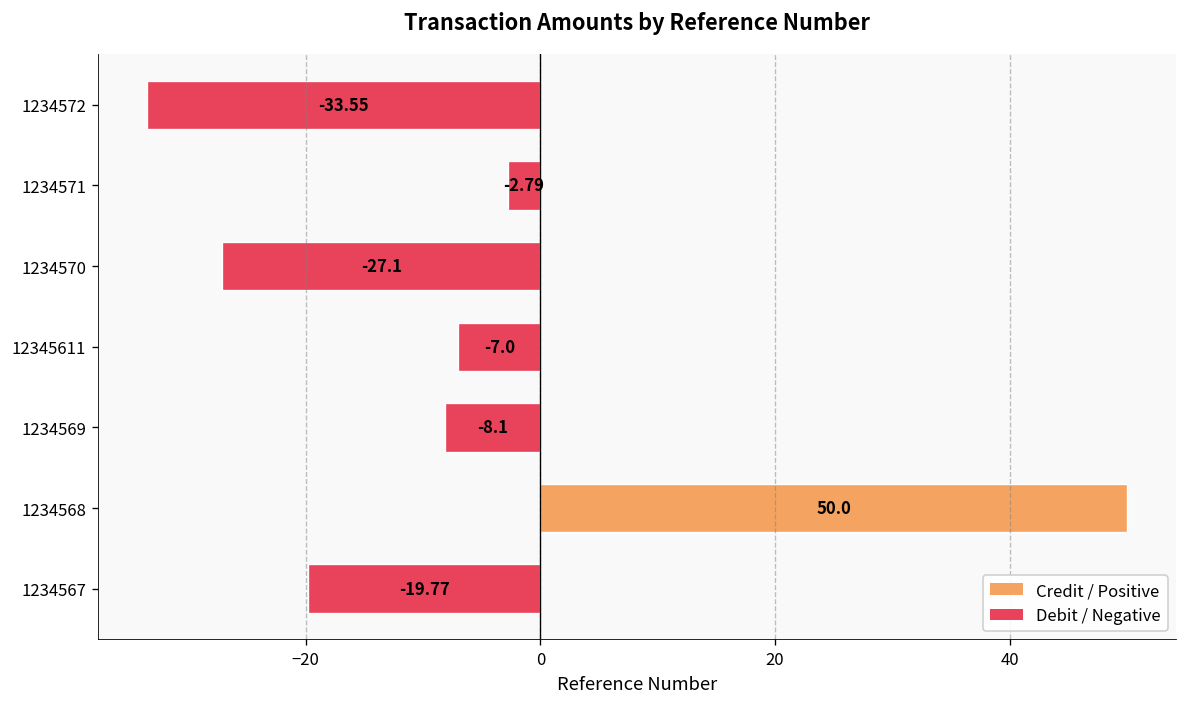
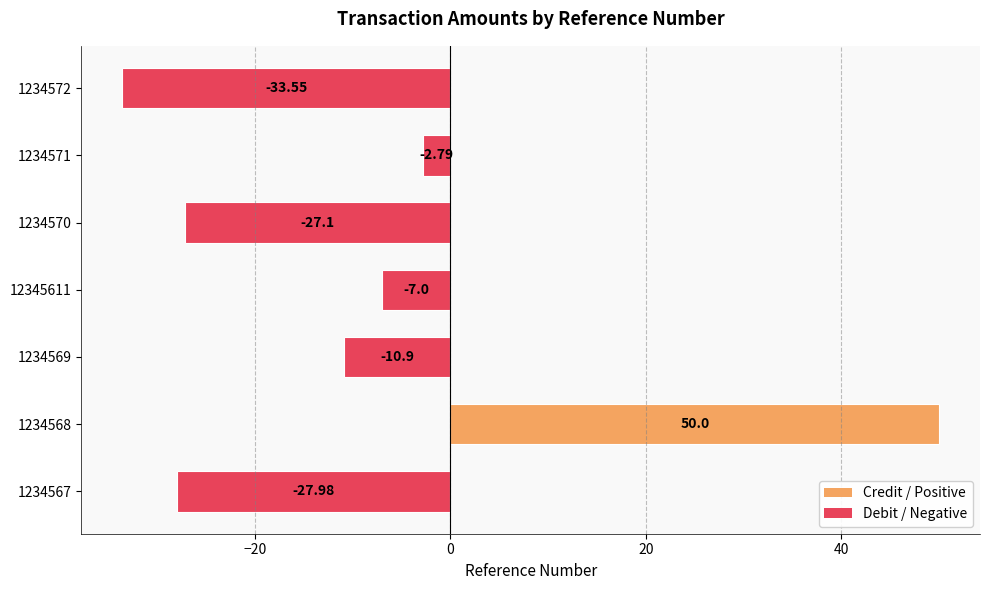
1234569: -8.1 -> -10.9
1234567: -19.77 -> -27.98
